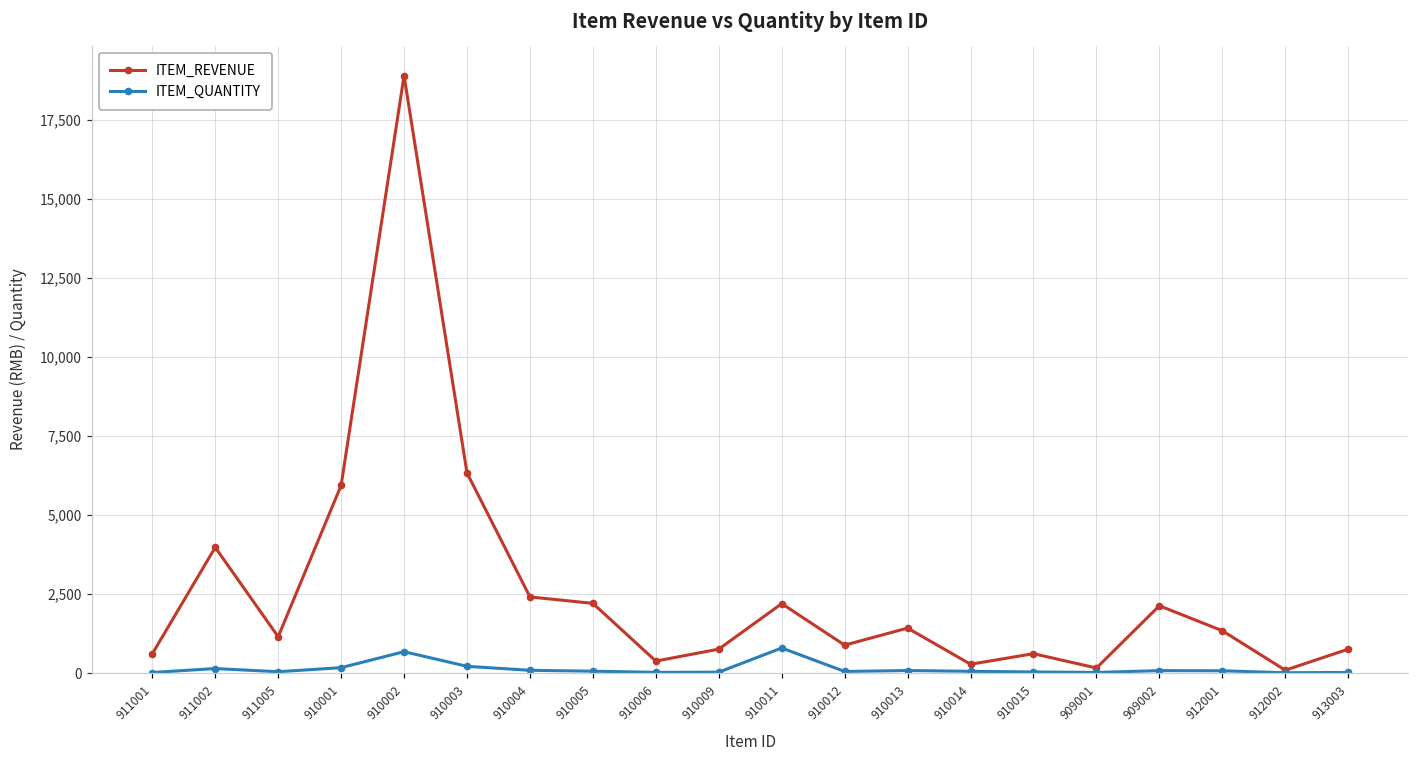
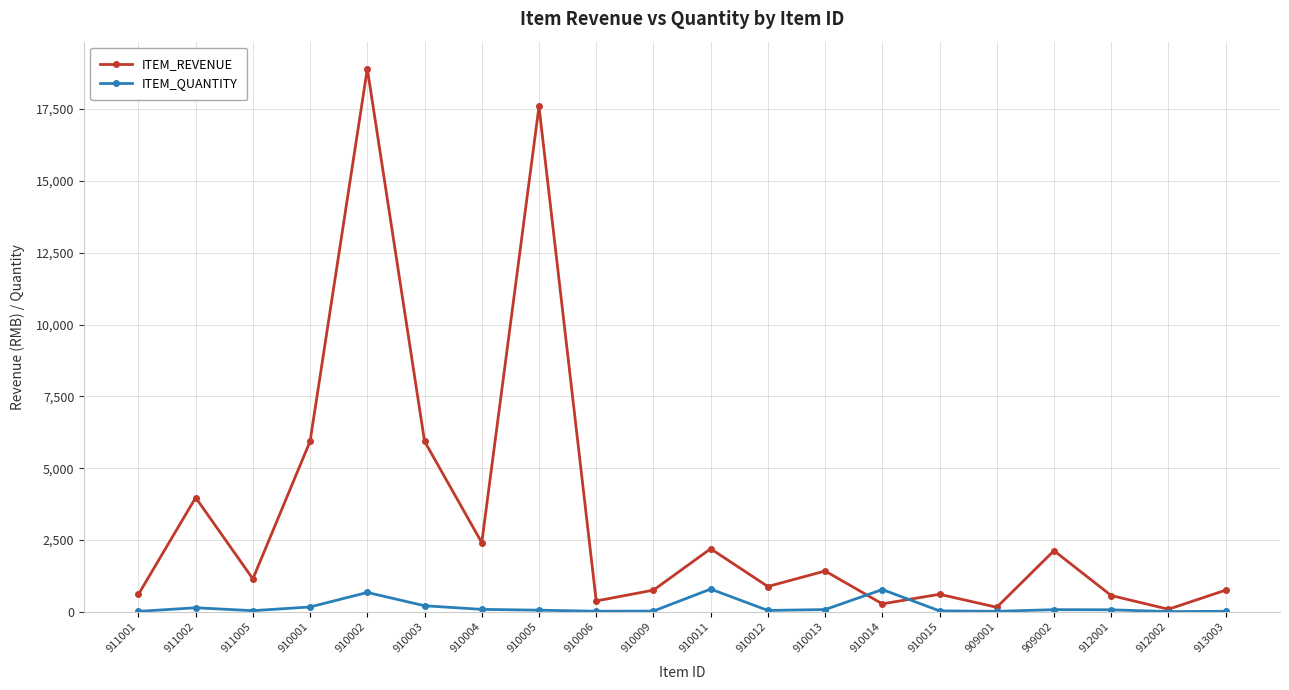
ITEM_REVENUE, 910003: 6,300 -> 5,900
ITEM_REVENUE, 910005: 2,200 -> 17,600
ITEM_QUANTITY, 910014: 100 -> 800
ITEM_REVENUE, 912001: 1,300 -> 600
